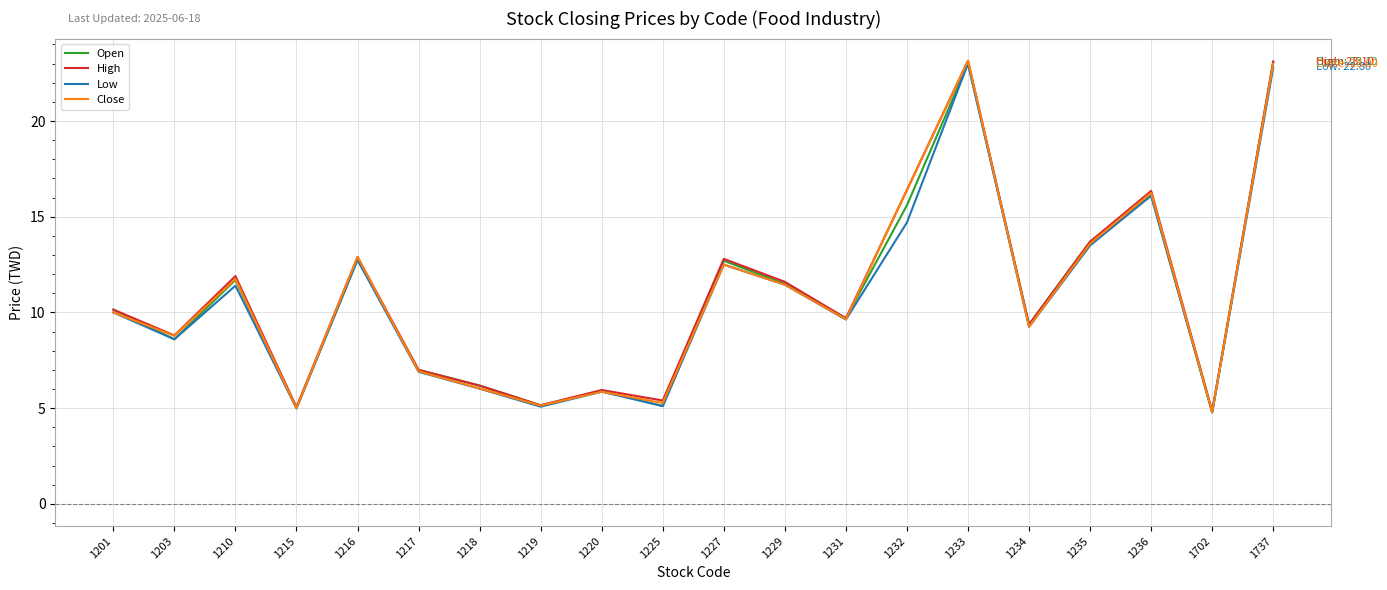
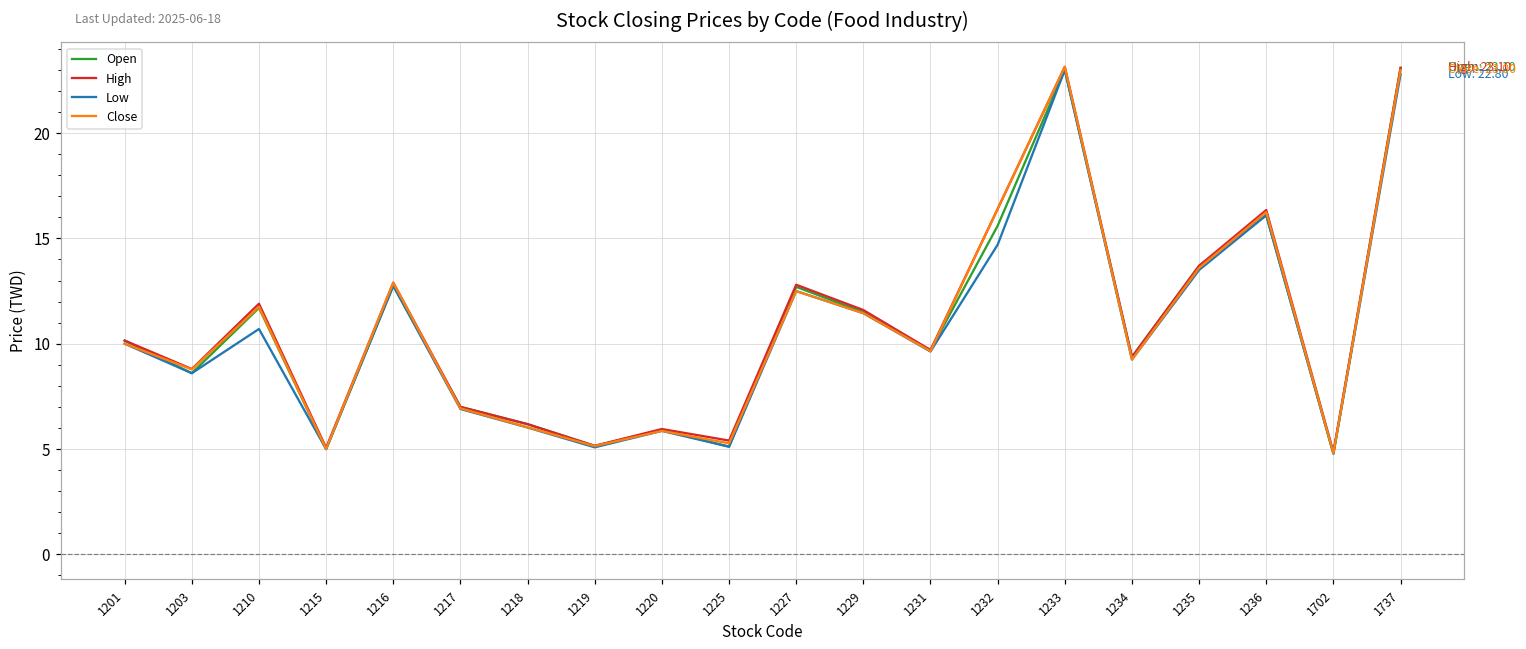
Low, 1210: 11.4 -> 10.7
